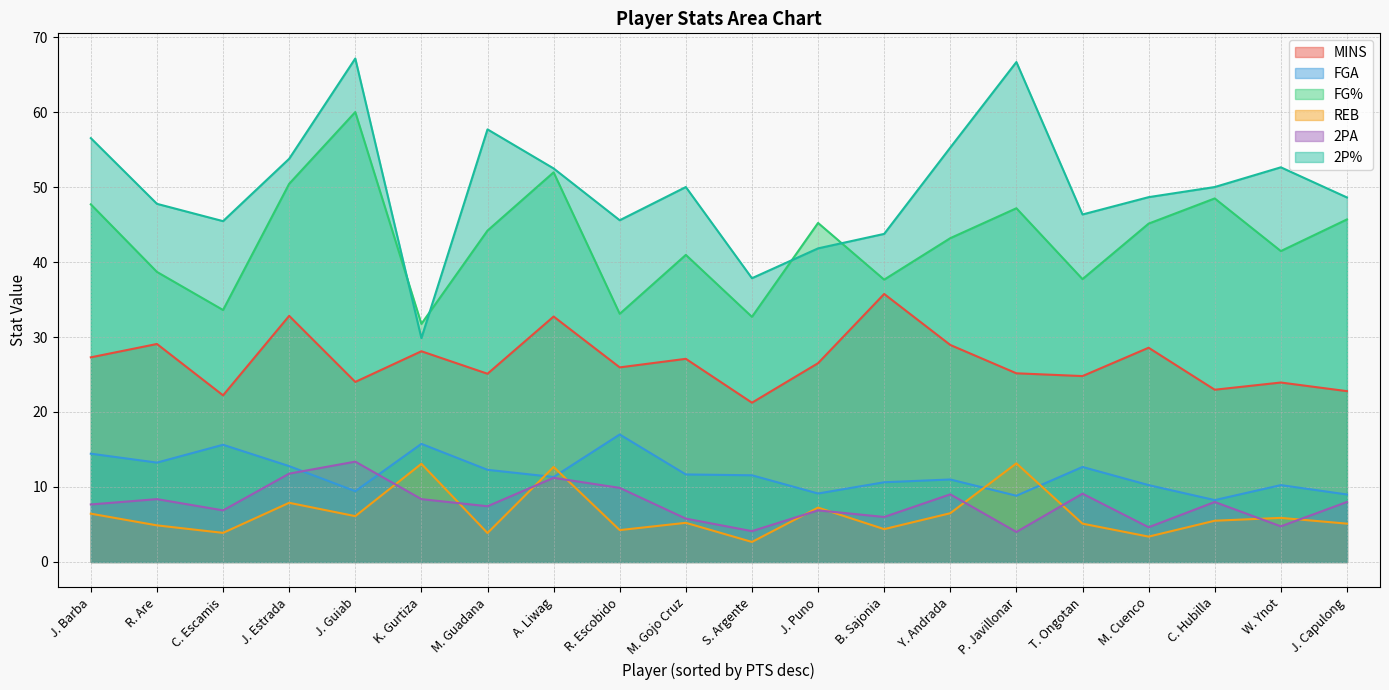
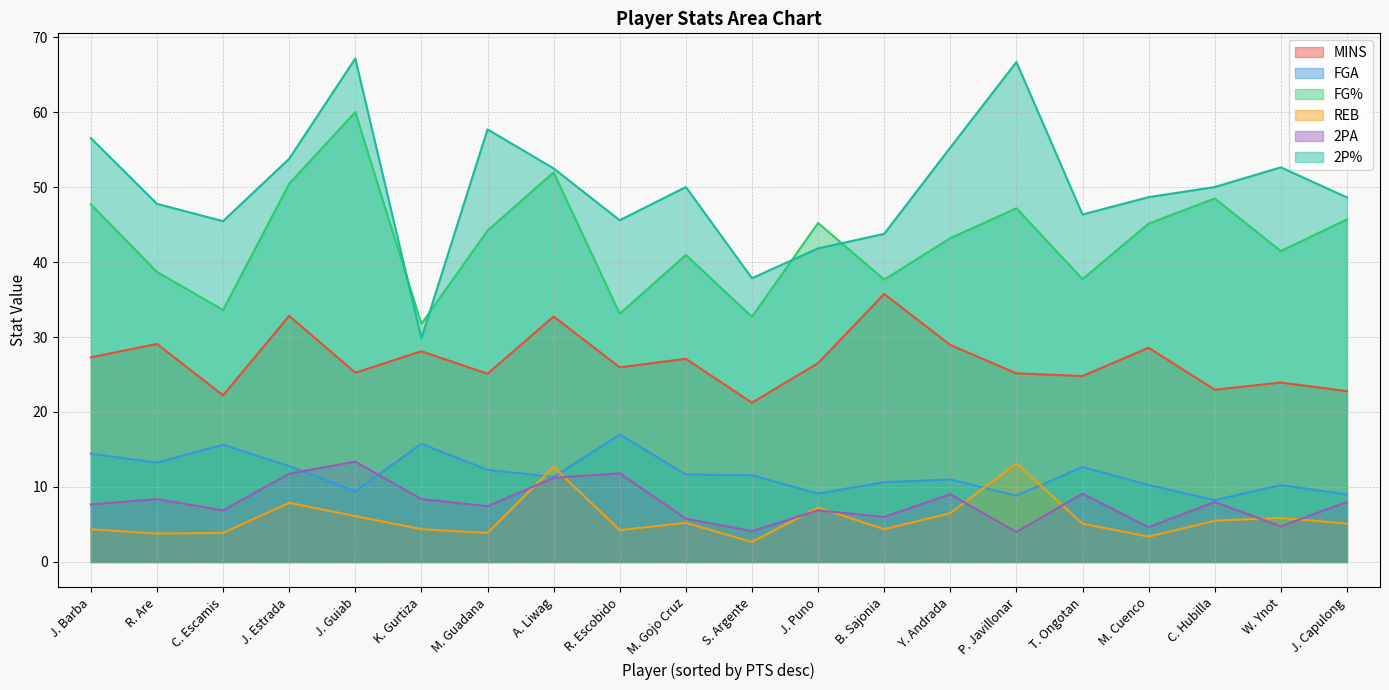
REB, J. Barba: 6 -> 4
REB, R. Are: 5 -> 4
MINS, J. Guiab: 24 -> 25
REB, K. Gurtiza: 13 -> 4
2PA, R. Escobido: 10 -> 12
